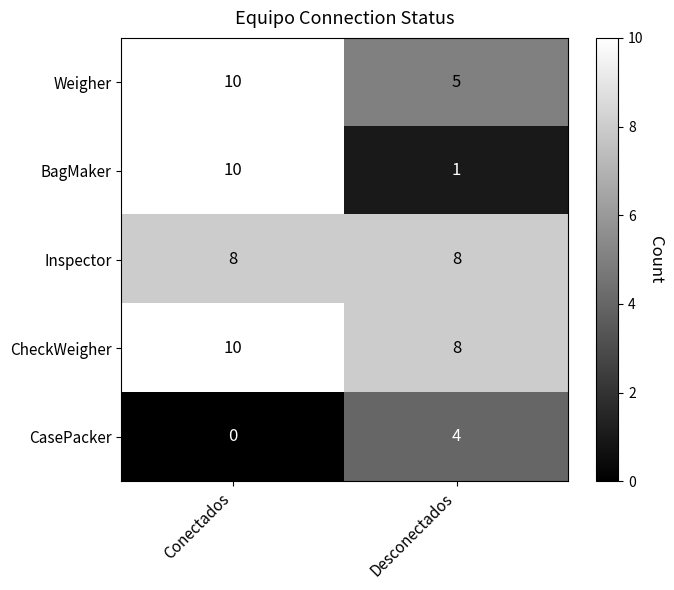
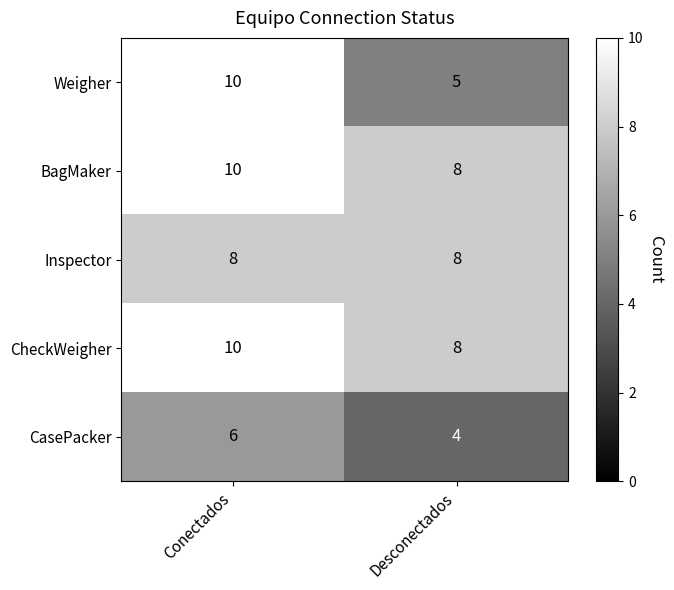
BagMaker, Desconectados: 1 -> 8
CasePacker, Conectados: 0 -> 6
